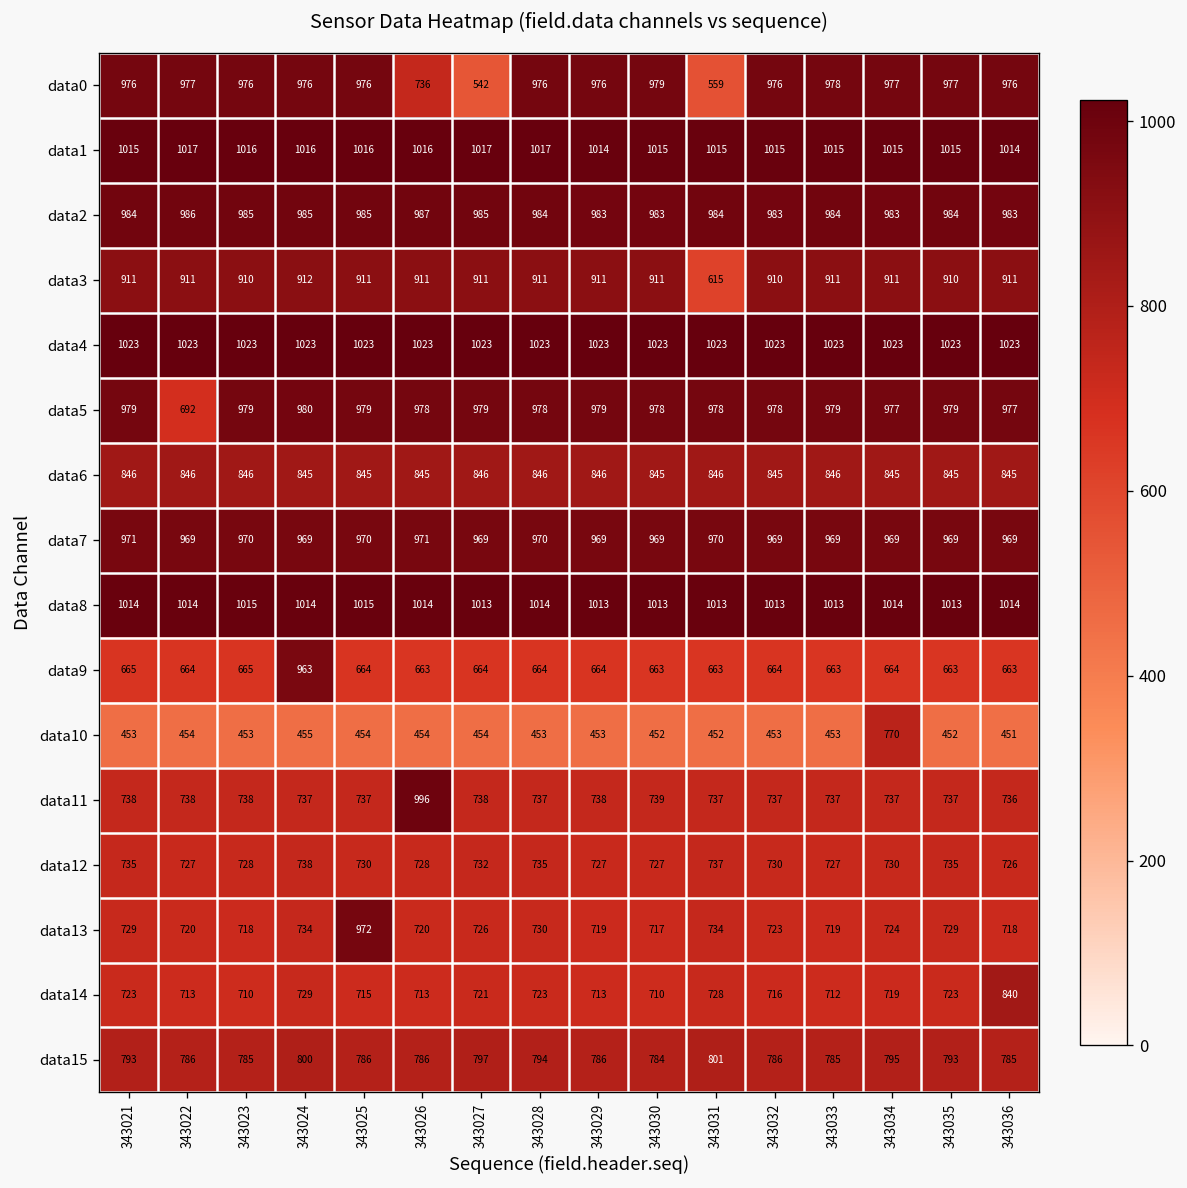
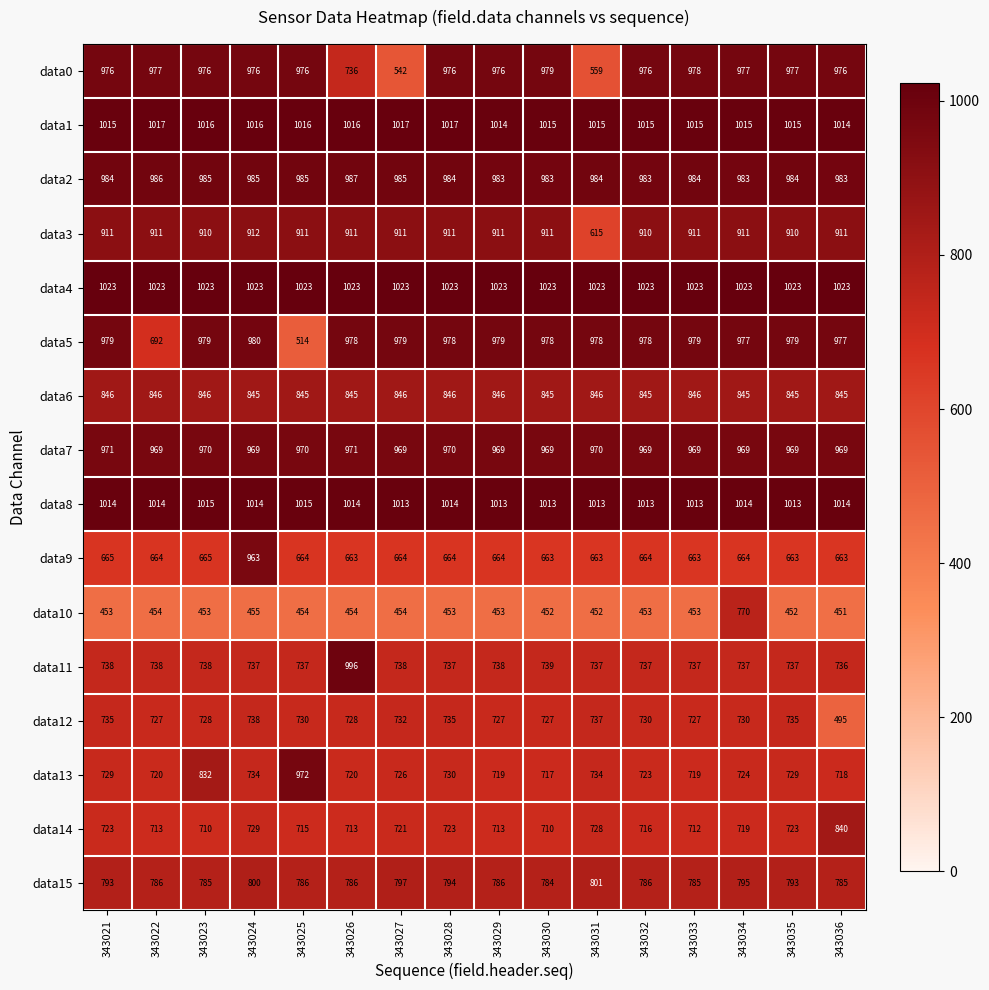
data5, 343025: 979 -> 514
data12, 343036: 726 -> 495
data13, 343023: 718 -> 832
